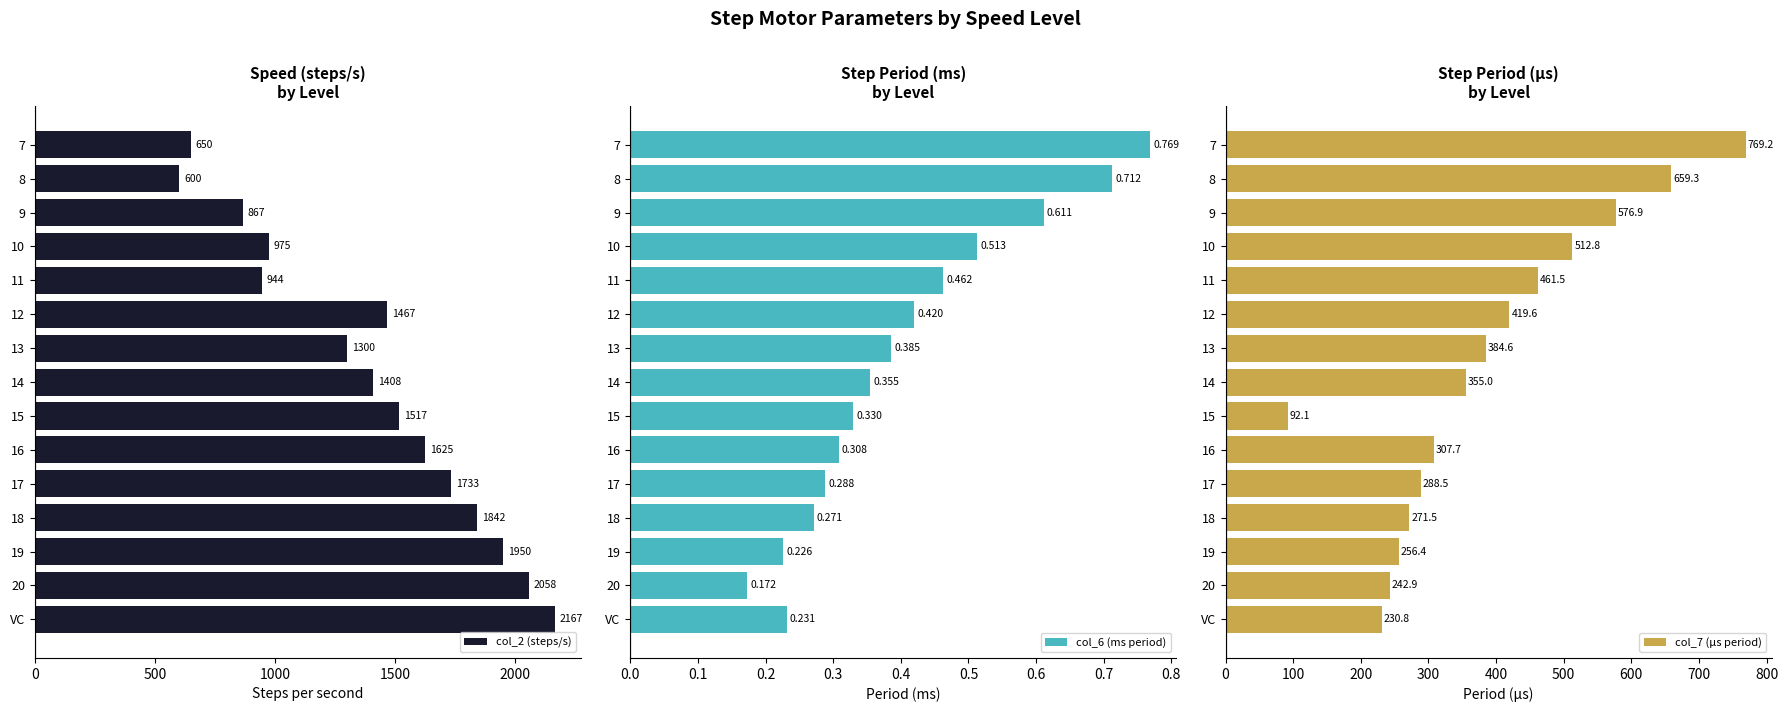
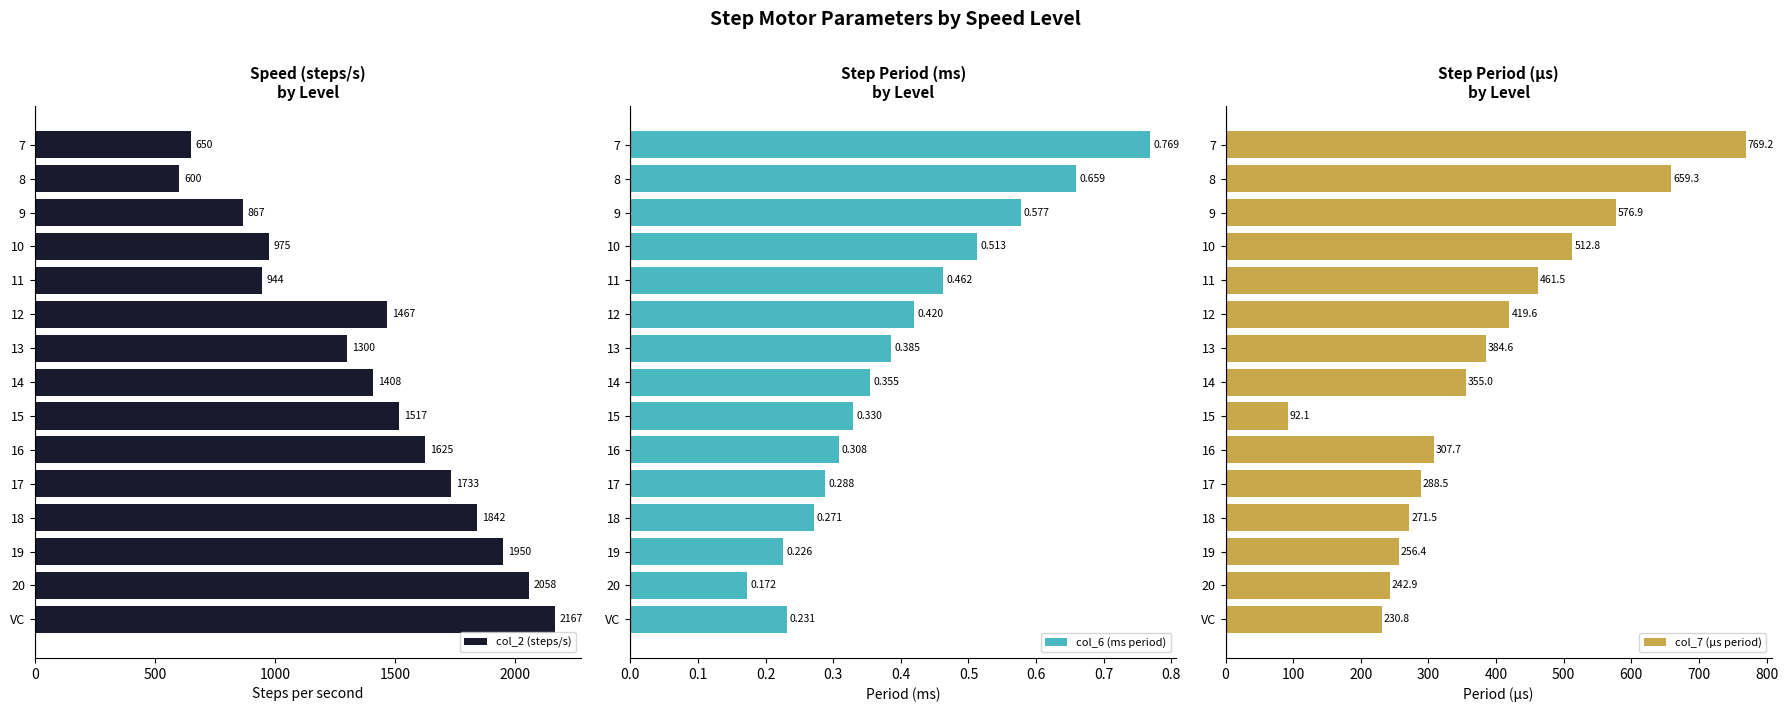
Step Period (ms) by Level, 8: 0.712 -> 0.659
Step Period (ms) by Level, 9: 0.611 -> 0.577
